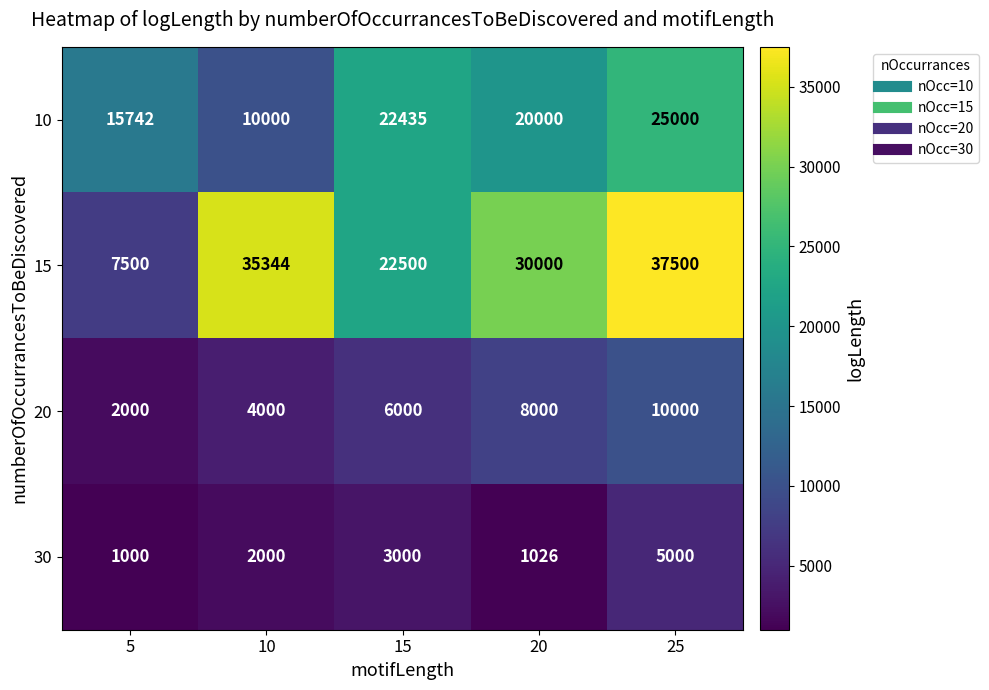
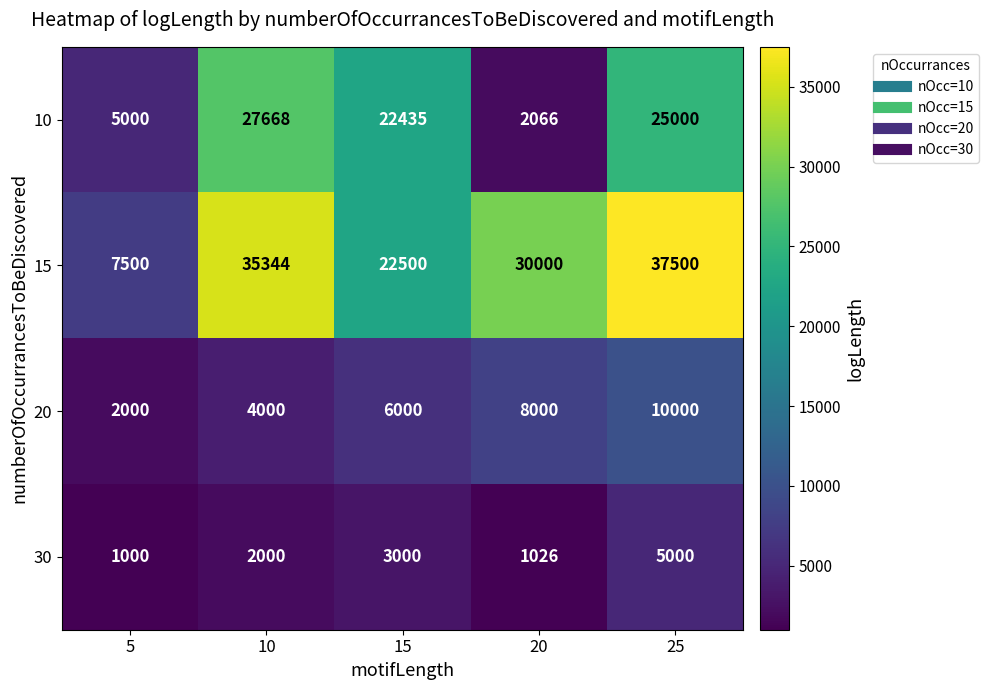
10, 5: 15742 -> 5000
10, 10: 10000 -> 27668
10, 20: 20000 -> 2066
